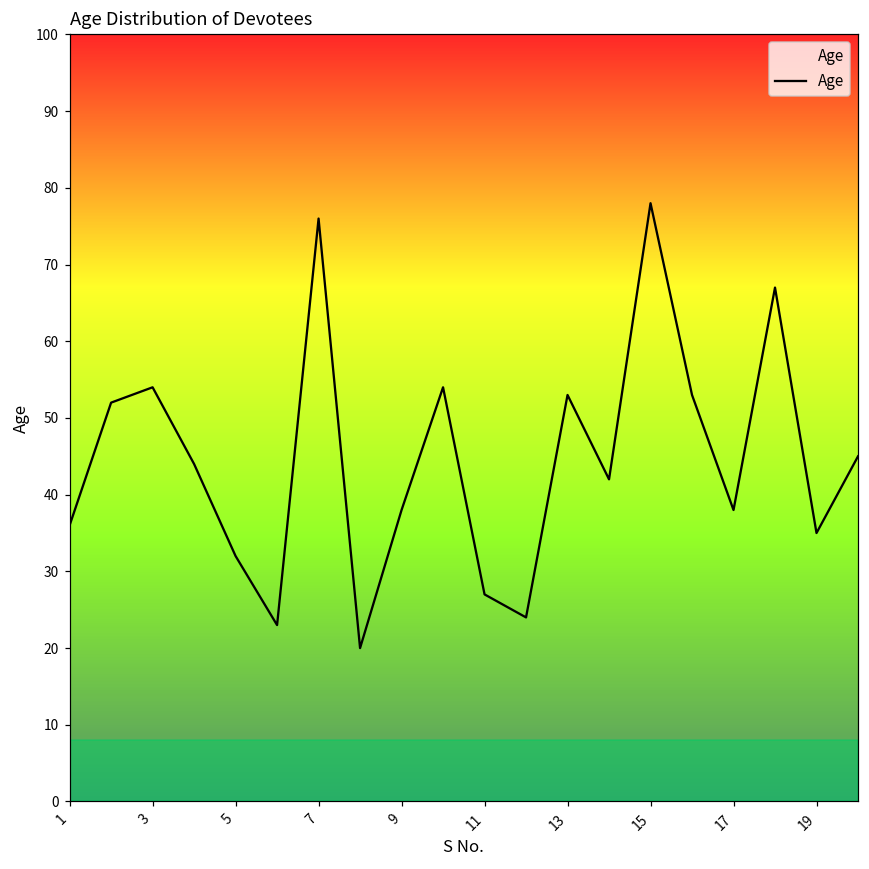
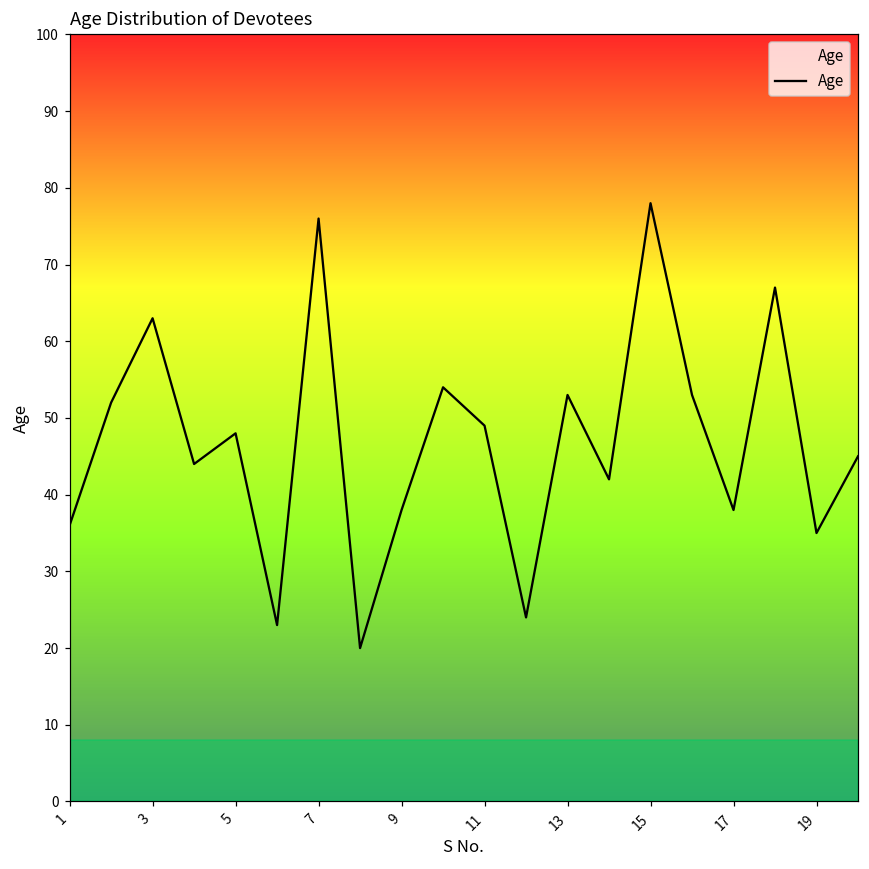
3: 54 -> 63
5: 32 -> 48
11: 27 -> 49
